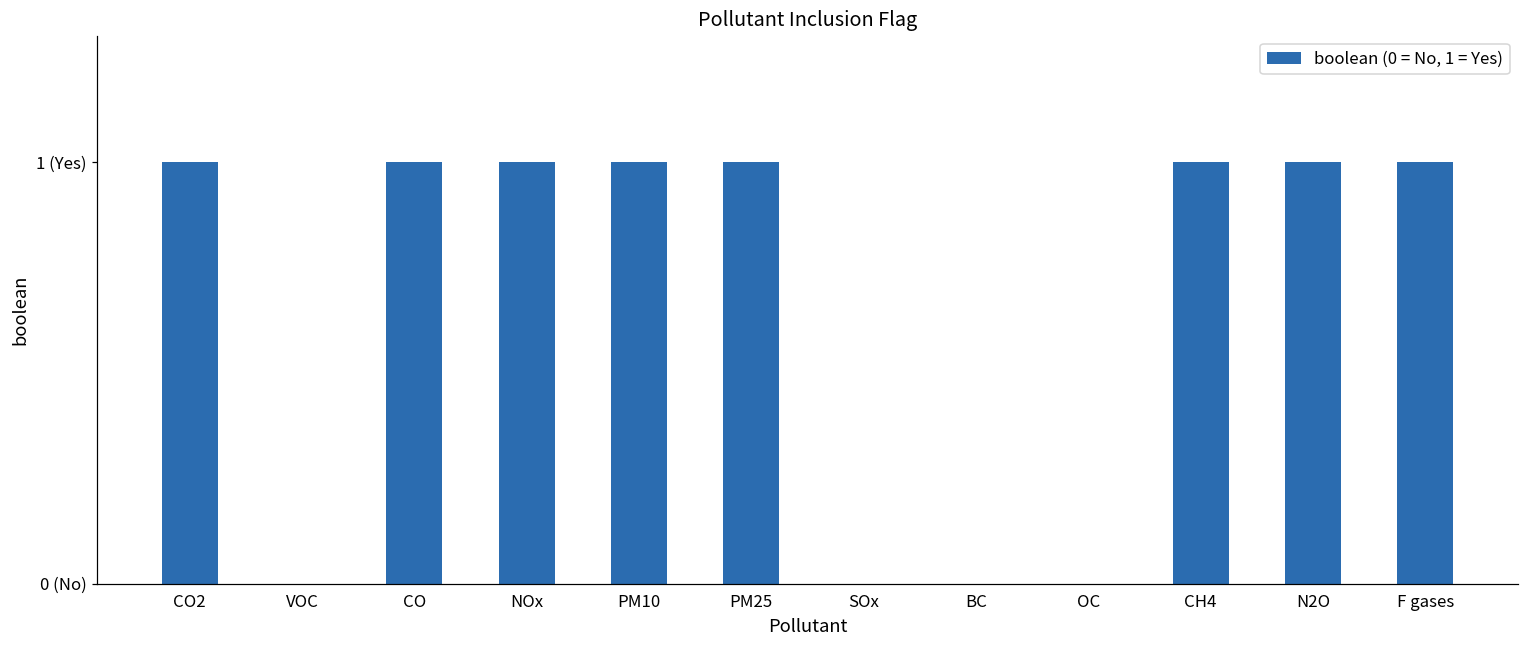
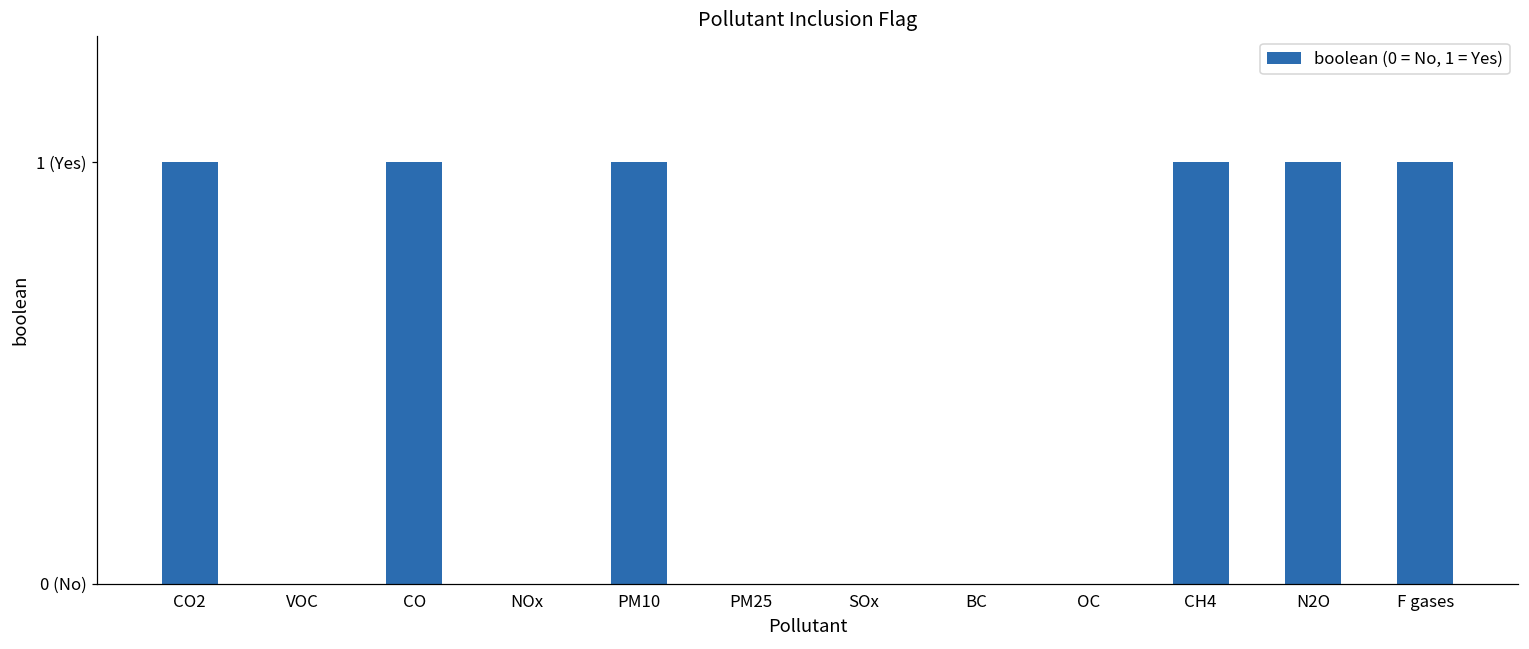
NOx: 1 (Yes) -> 0 (Yes)
PM25: 1 (Yes) -> 0 (Yes)
